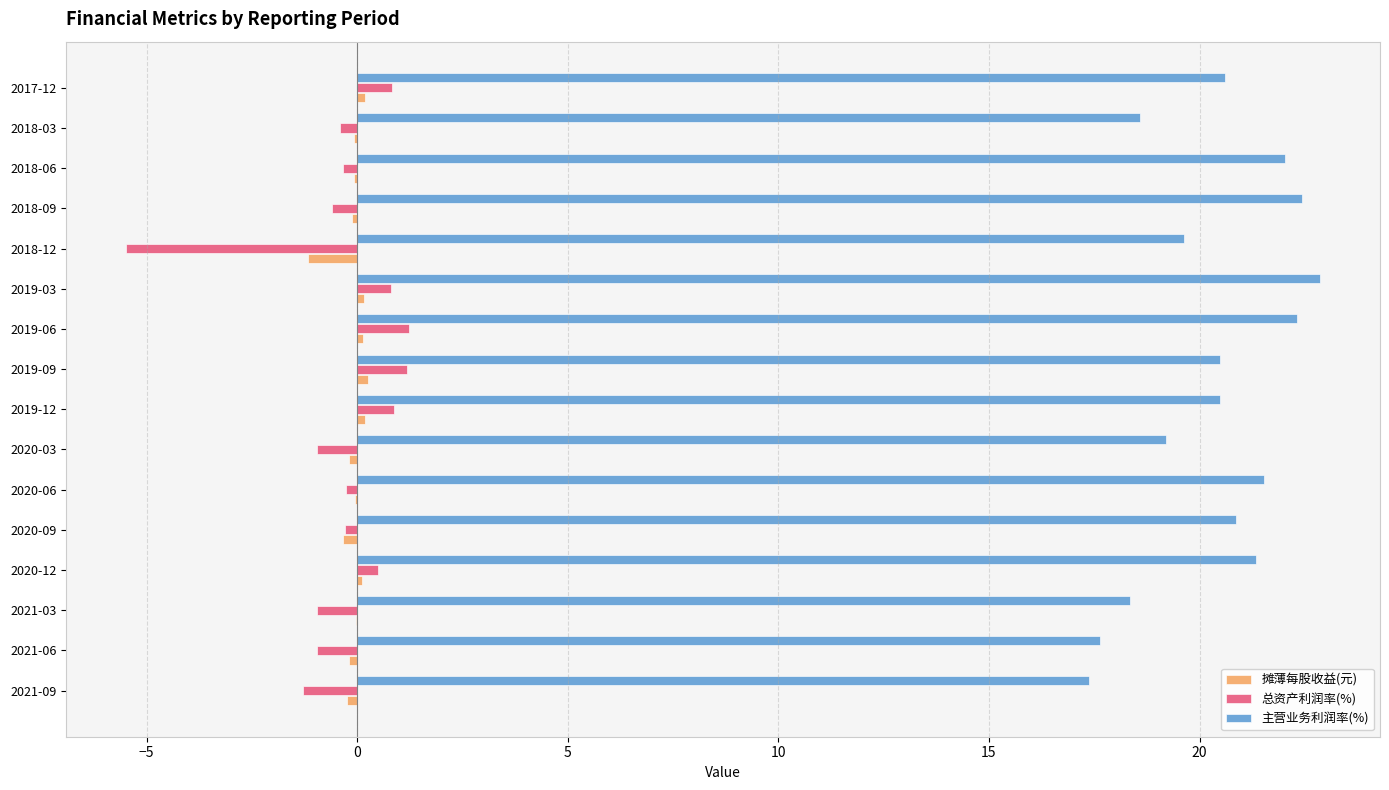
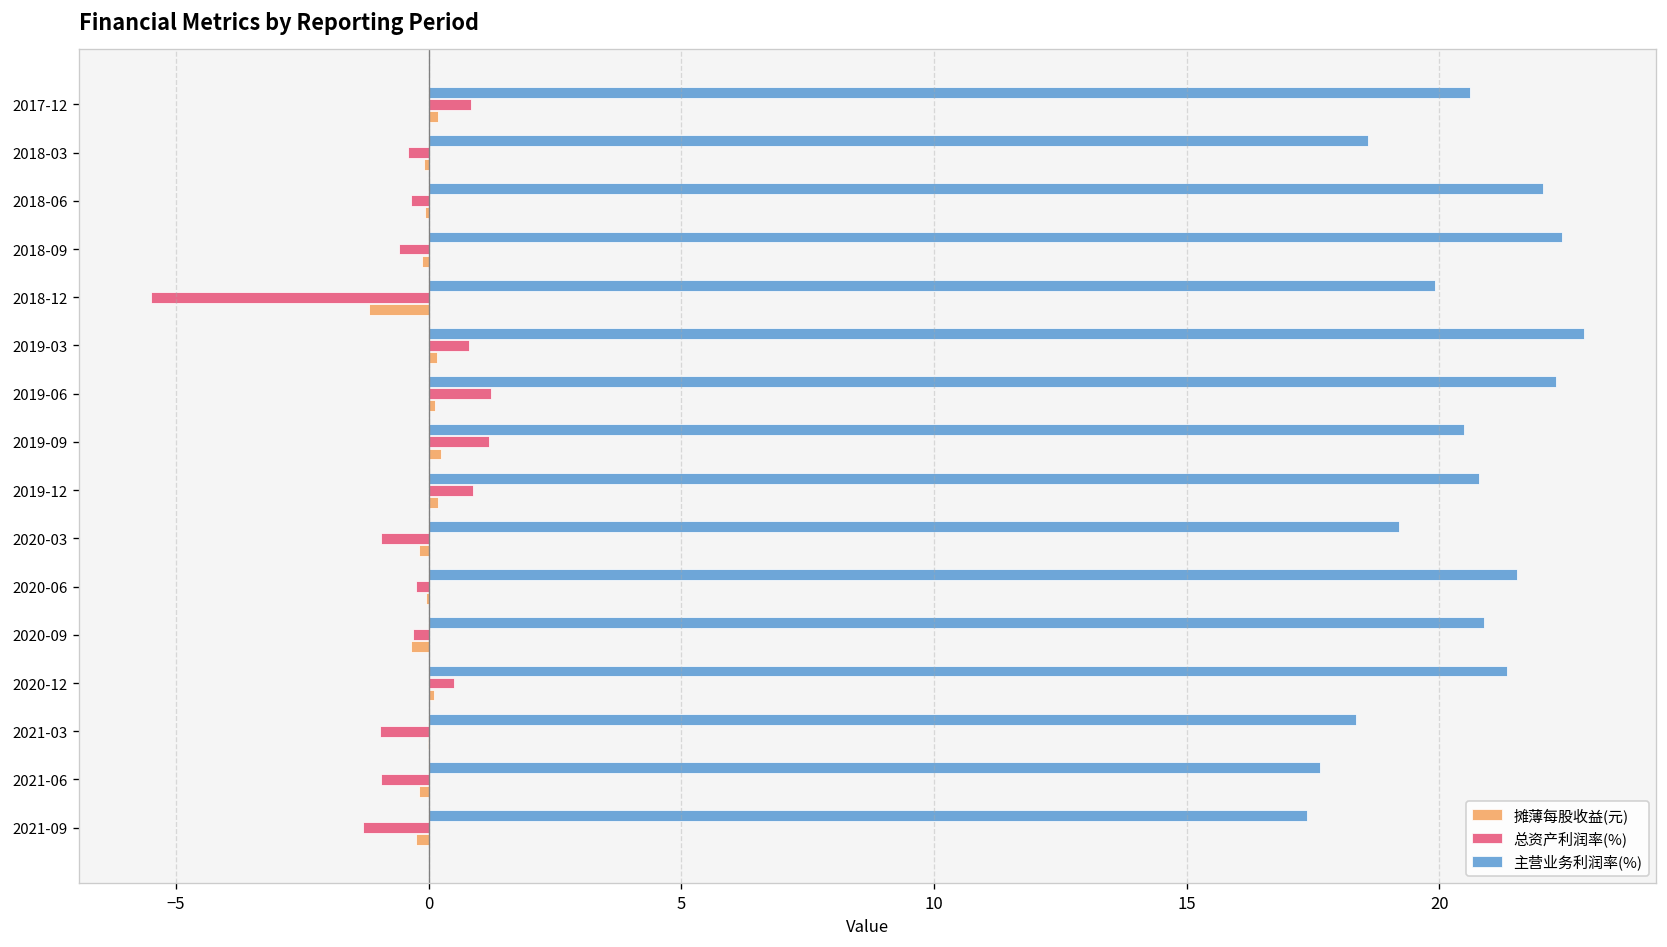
主营业务利润率(%), 2018-12: 19.6 -> 19.9
主营业务利润率(%), 2019-12: 20.5 -> 20.8
